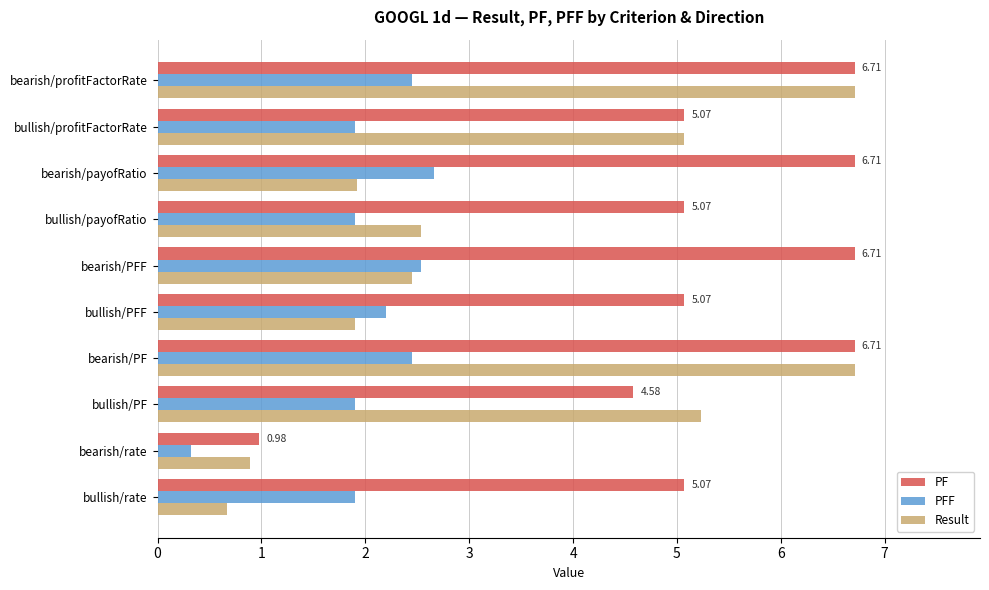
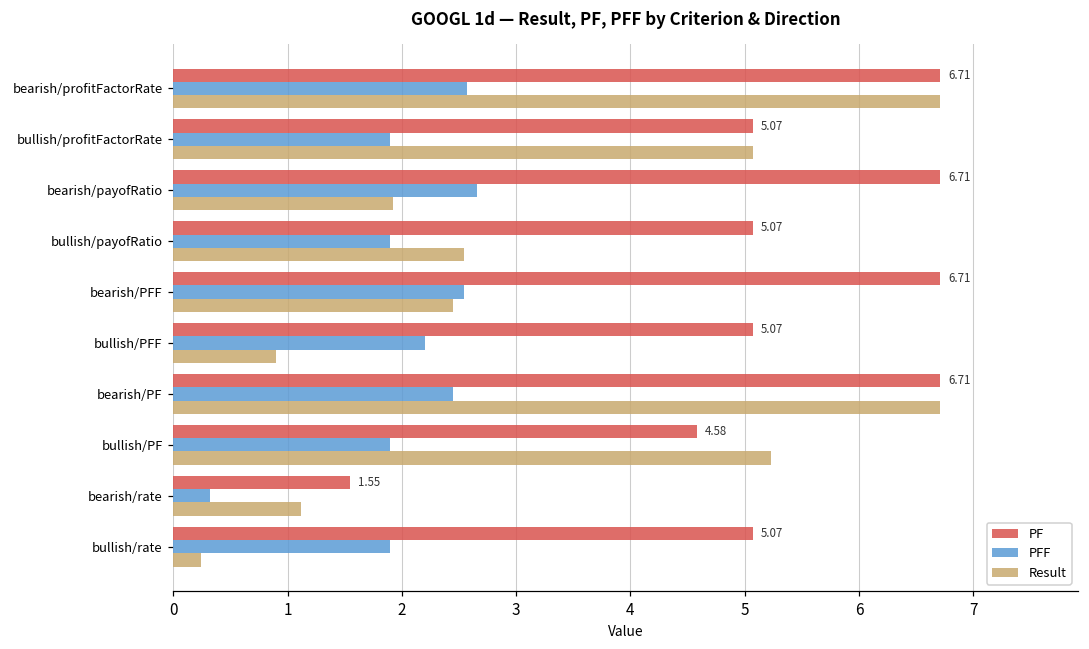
PFF, bearish/profitFactorRate: 2.45 -> 2.57
Result, bullish/PFF: 1.9 -> 0.9
PF, bearish/rate: 0.98 -> 1.55
Result, bearish/rate: 0.89 -> 1.12
Result, bullish/rate: 0.67 -> 0.24
